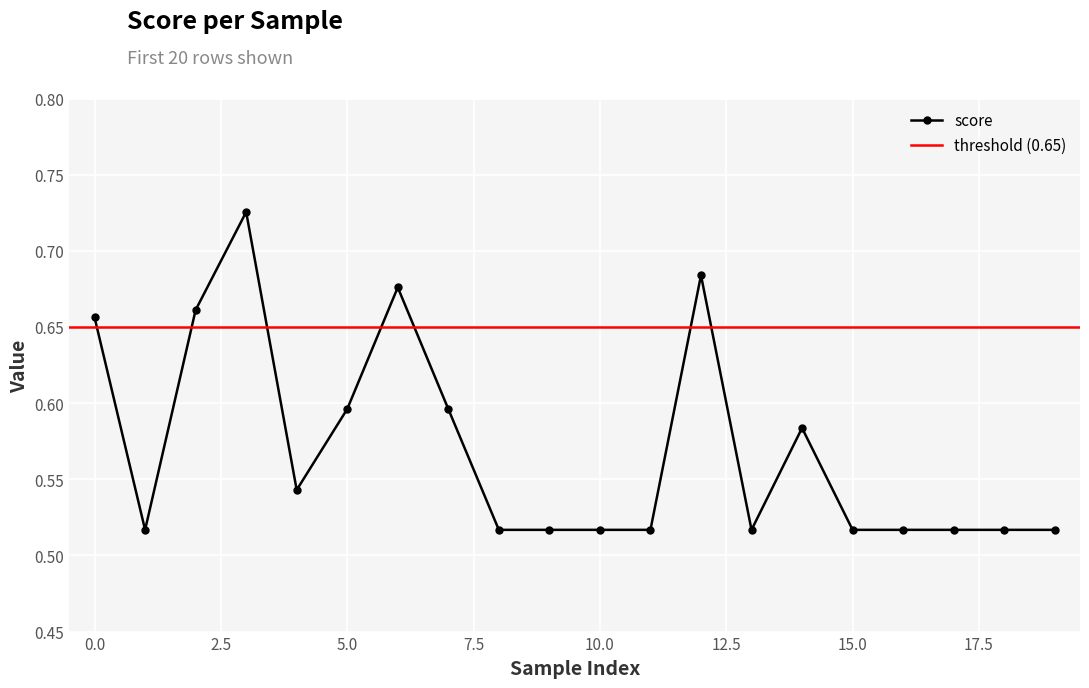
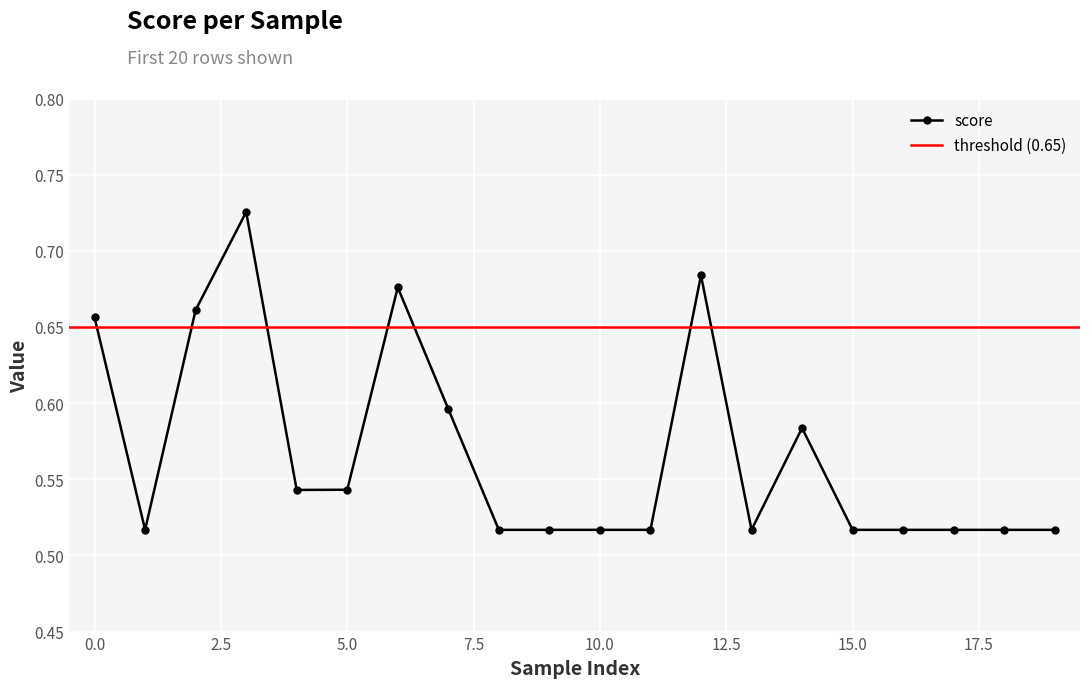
5.0: 0.596 -> 0.543
